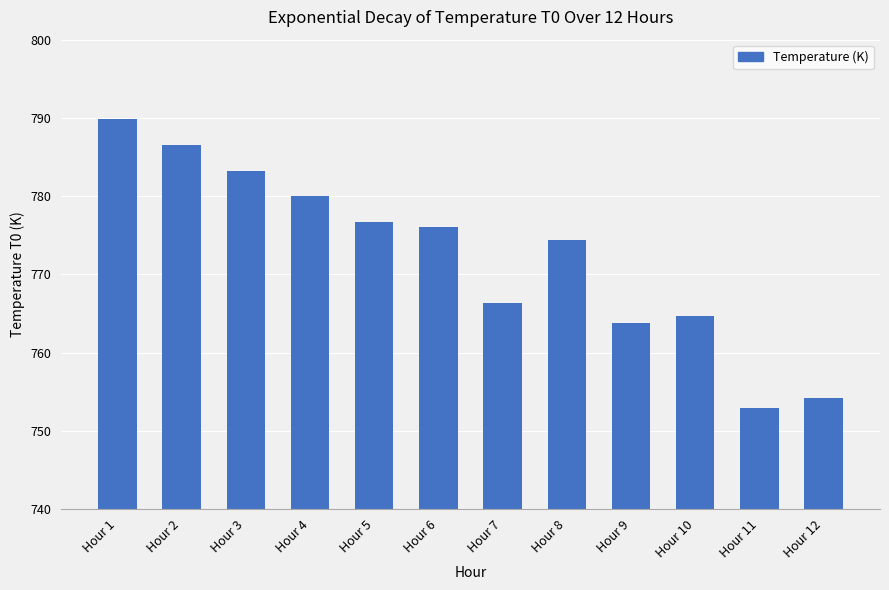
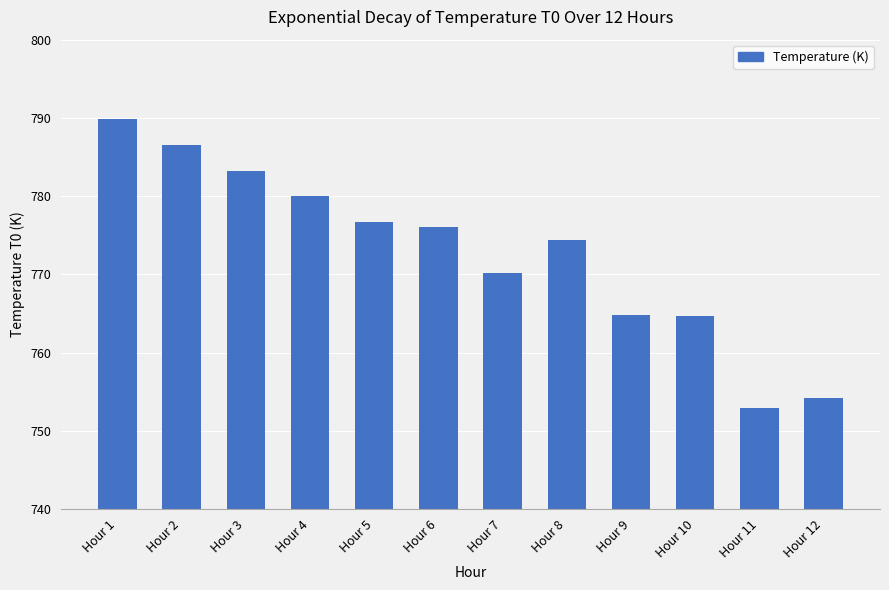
Hour 7: 766 -> 770
Hour 9: 764 -> 765
